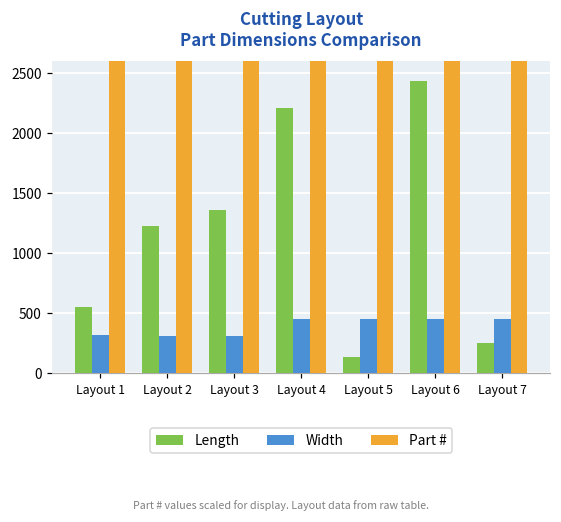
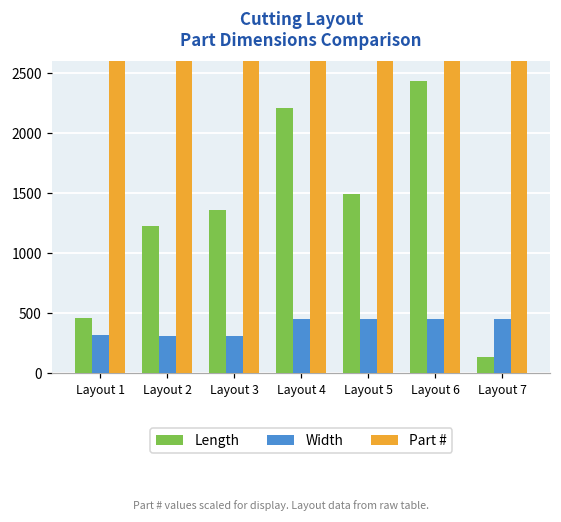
Length, Layout 1: 550 -> 450
Length, Layout 5: 130 -> 1490
Length, Layout 7: 250 -> 130
